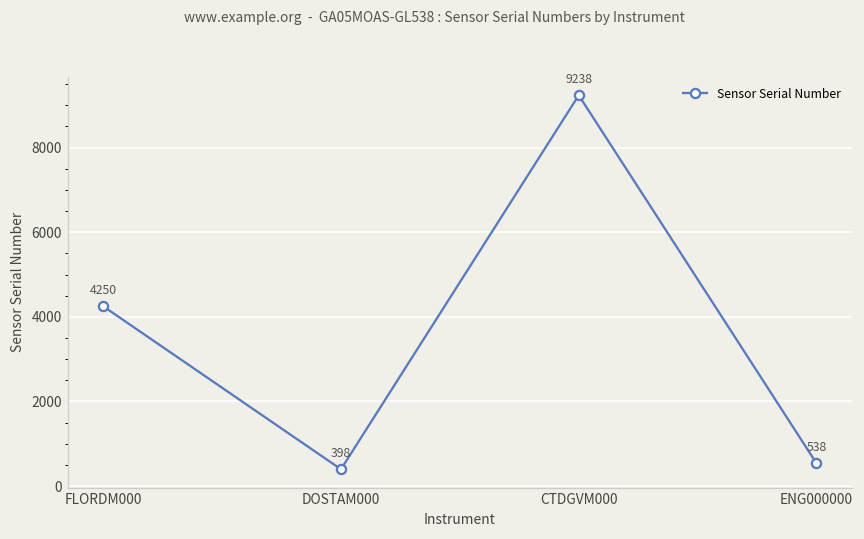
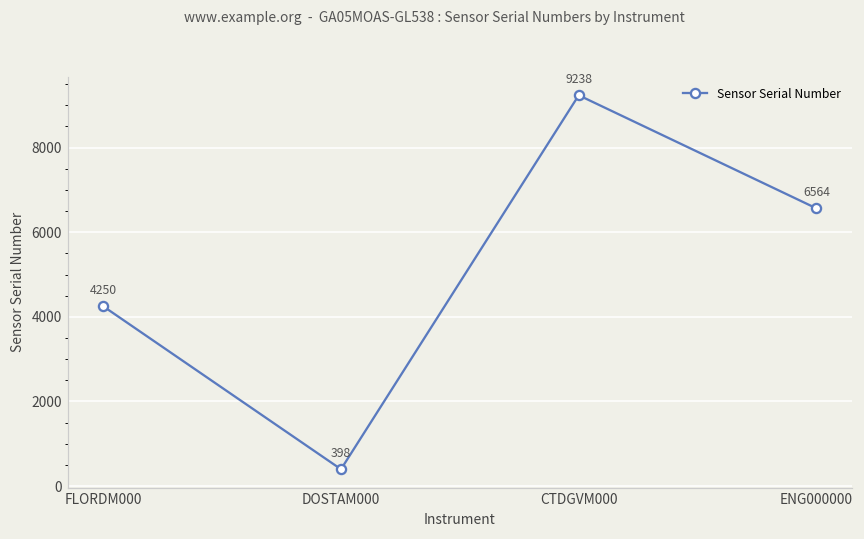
ENG000000: 538 -> 6564
